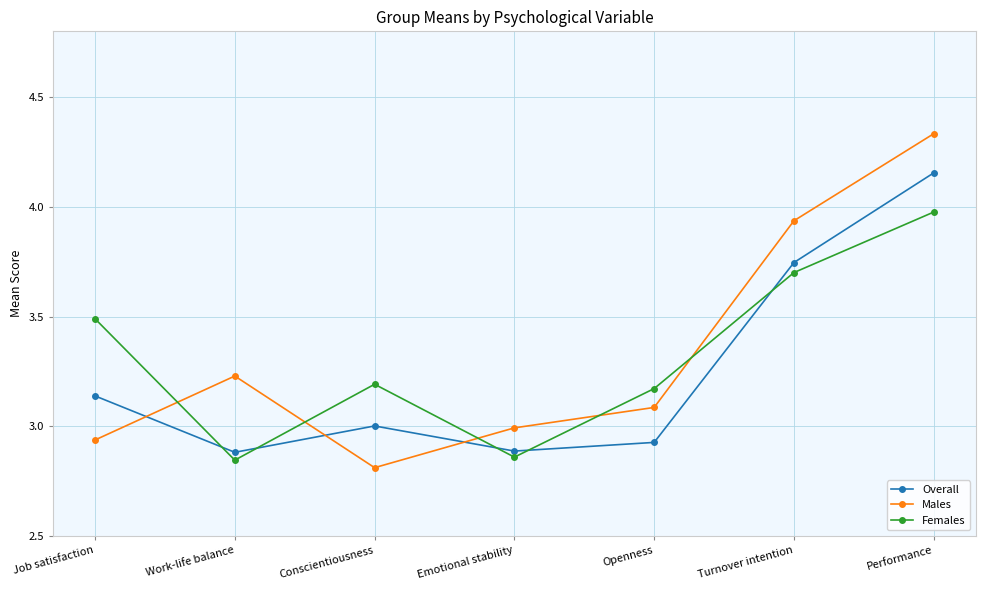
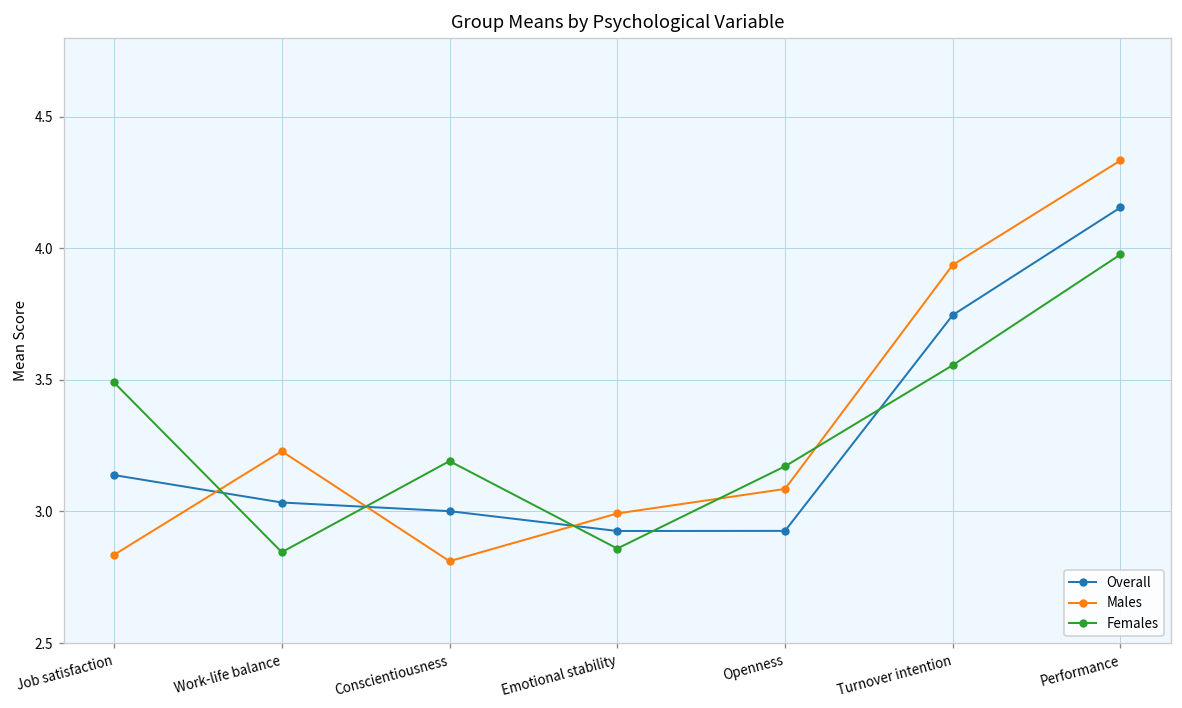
Males, Job satisfaction: 2.94 -> 2.84
Overall, Work-life balance: 2.88 -> 3.03
Overall, Emotional stability: 2.89 -> 2.93
Females, Turnover intention: 3.70 -> 3.56
